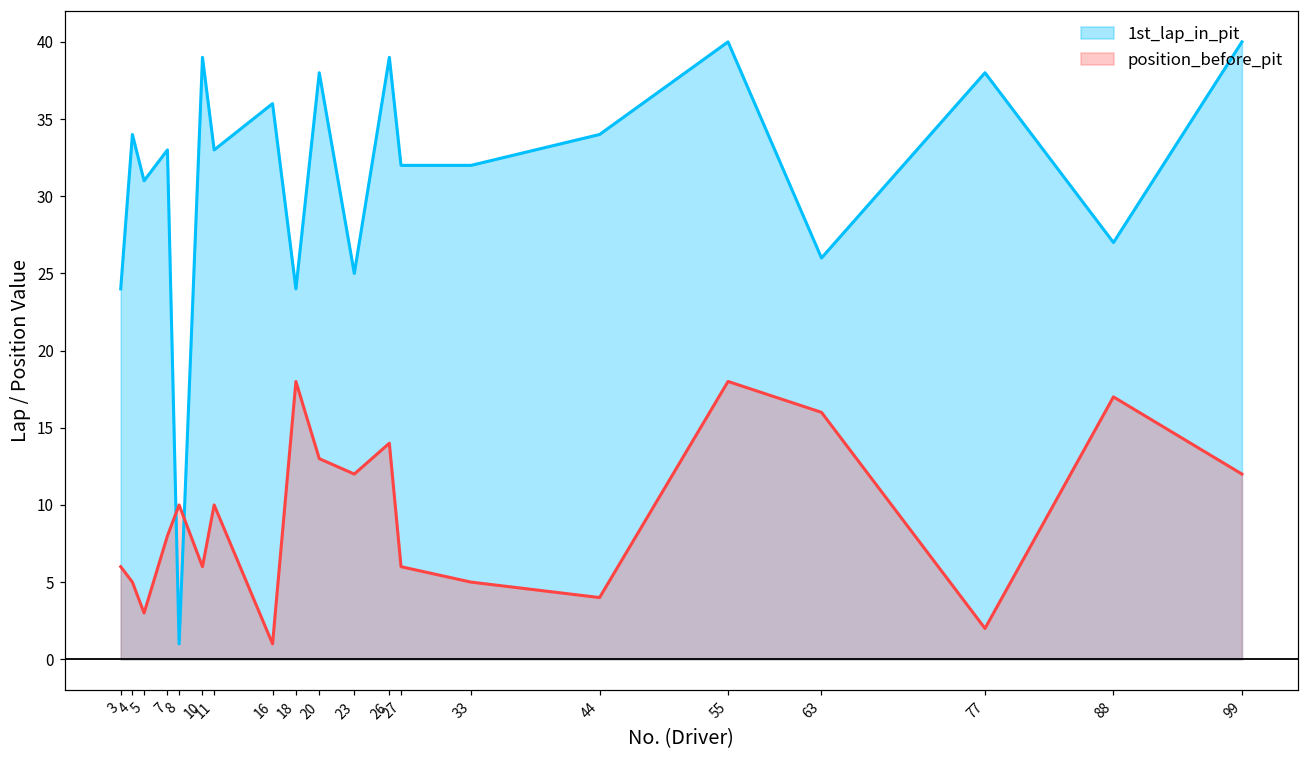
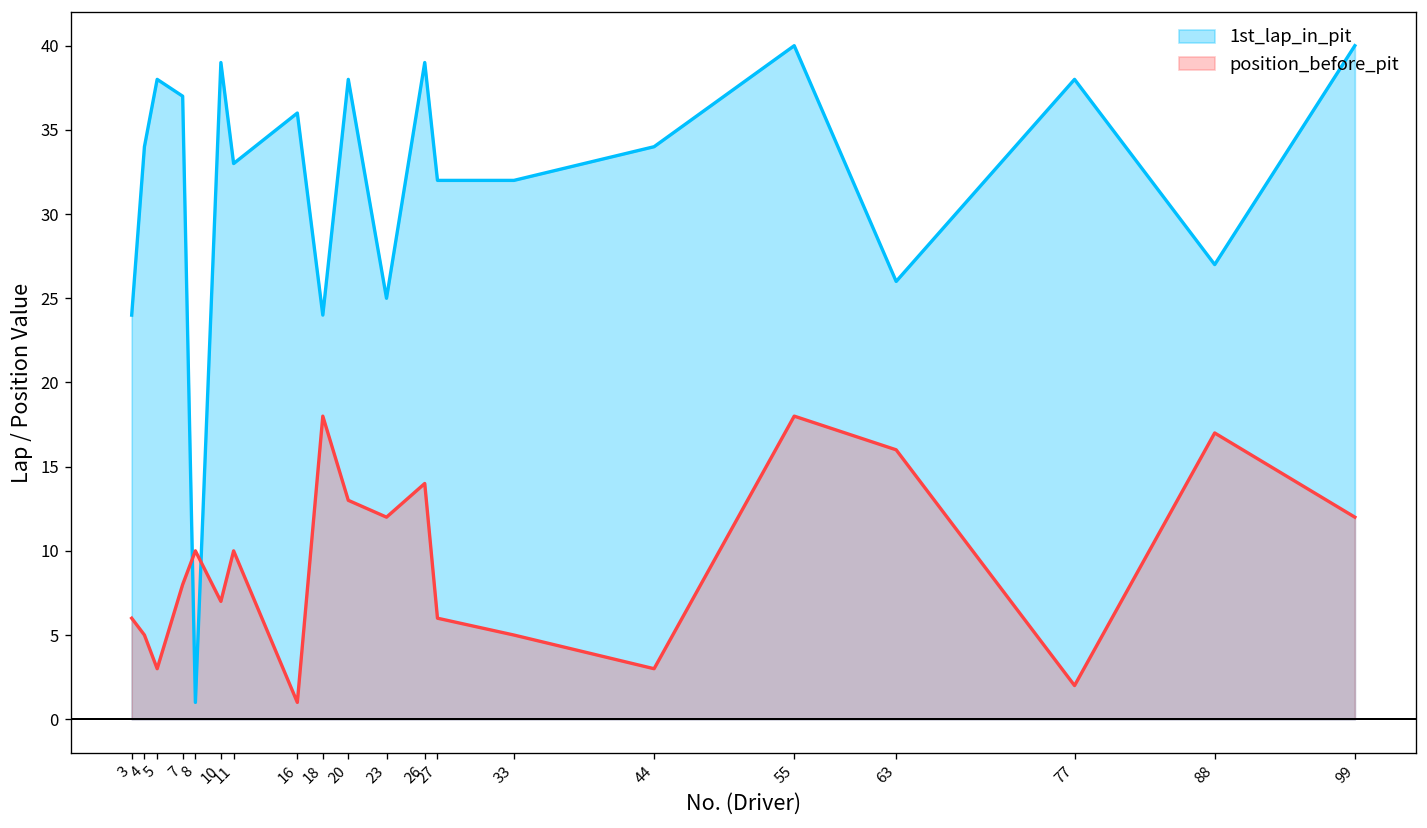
1st_lap_in_pit, 5: 31 -> 38
1st_lap_in_pit, 7: 33 -> 37
position_before_pit, 10: 6 -> 7
position_before_pit, 44: 4 -> 3
